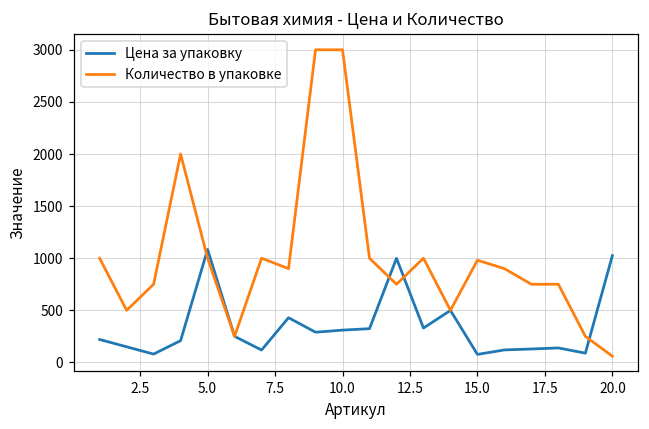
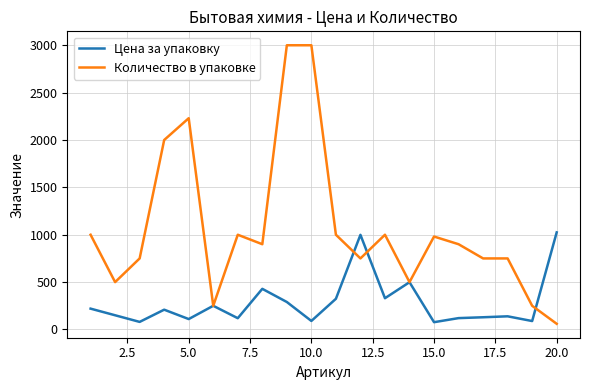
Цена за упаковку, 5.0: 1100 -> 100
Количество в упаковке, 5.0: 1000 -> 2200
Цена за упаковку, 10.0: 300 -> 100
